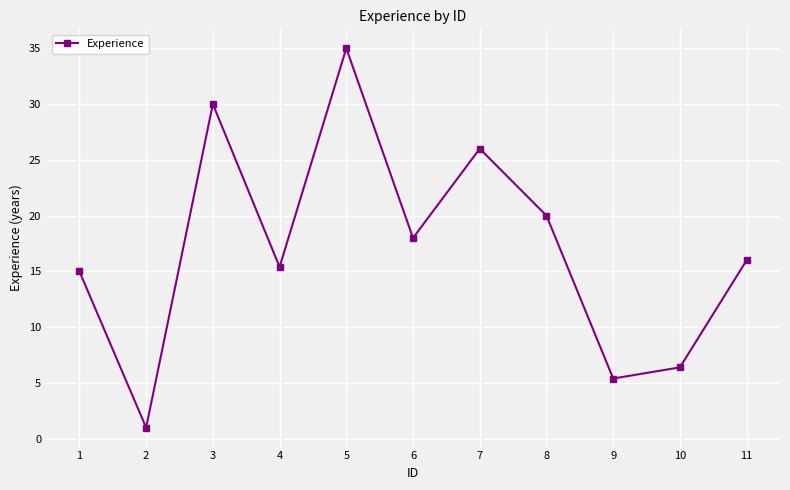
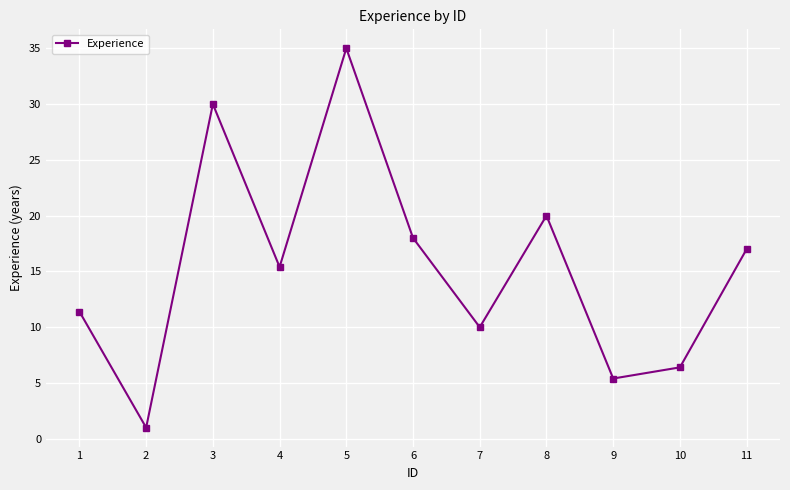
1: 15.0 -> 11.4
7: 26 -> 10
11: 16 -> 17
